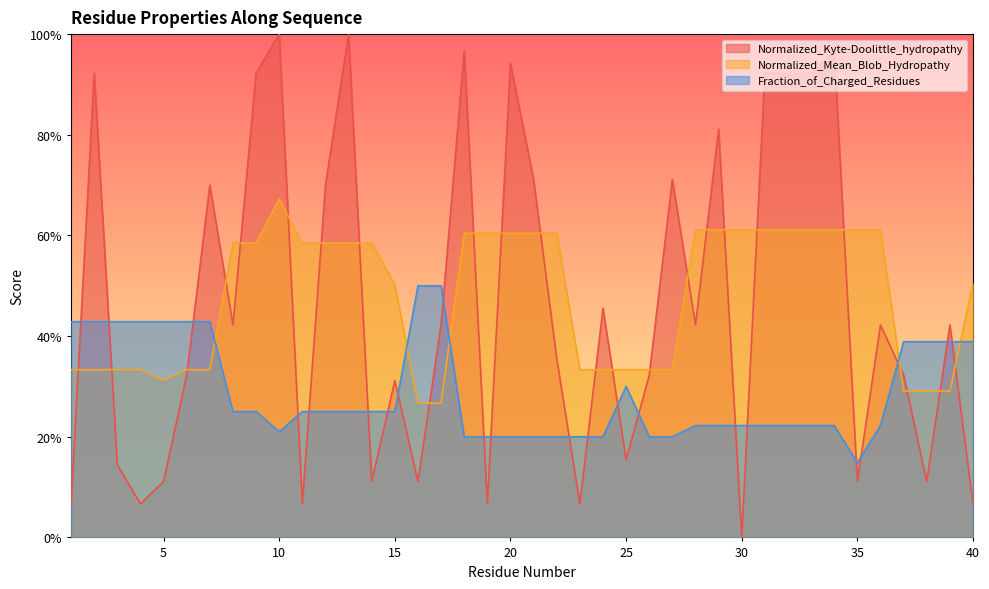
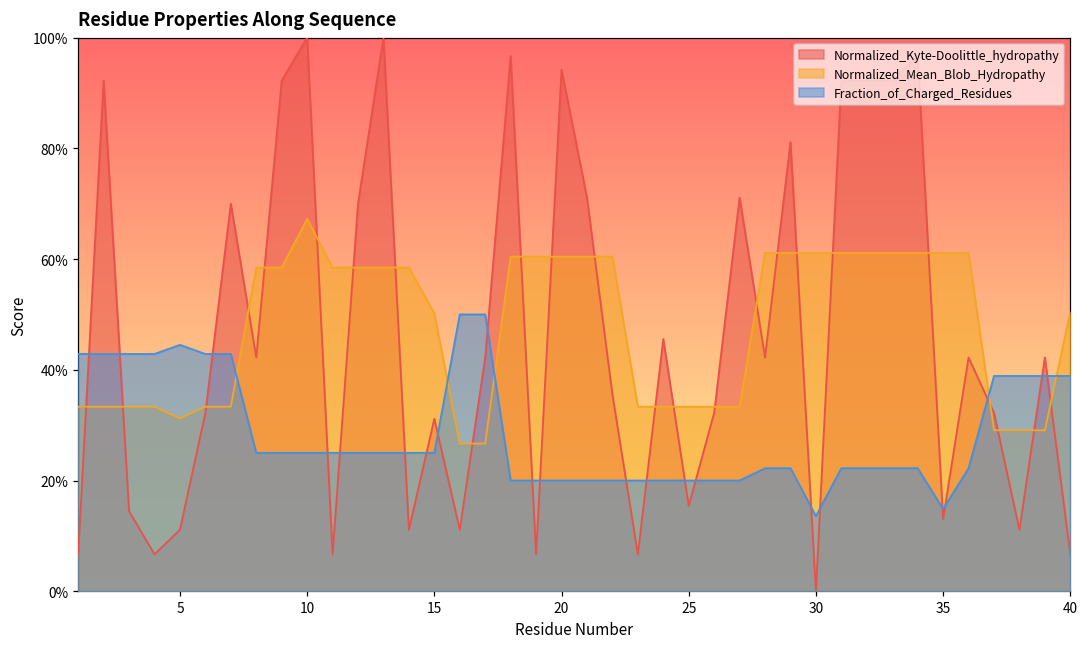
Fraction_of_Charged_Residues, 5: 43% -> 45%
Fraction_of_Charged_Residues, 10: 21% -> 25%
Fraction_of_Charged_Residues, 25: 30% -> 20%
Fraction_of_Charged_Residues, 30: 22% -> 14%
Normalized_Kyte-Doolittle_hydropathy, 35: 11% -> 13%
